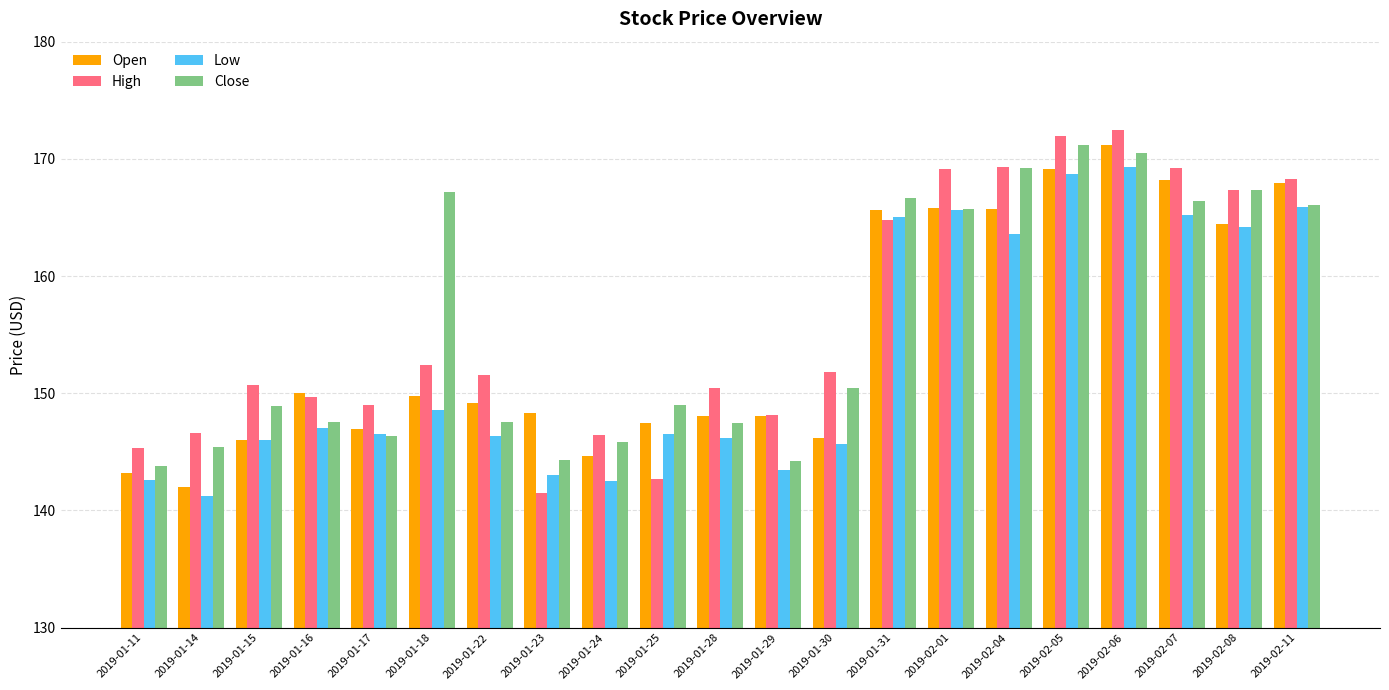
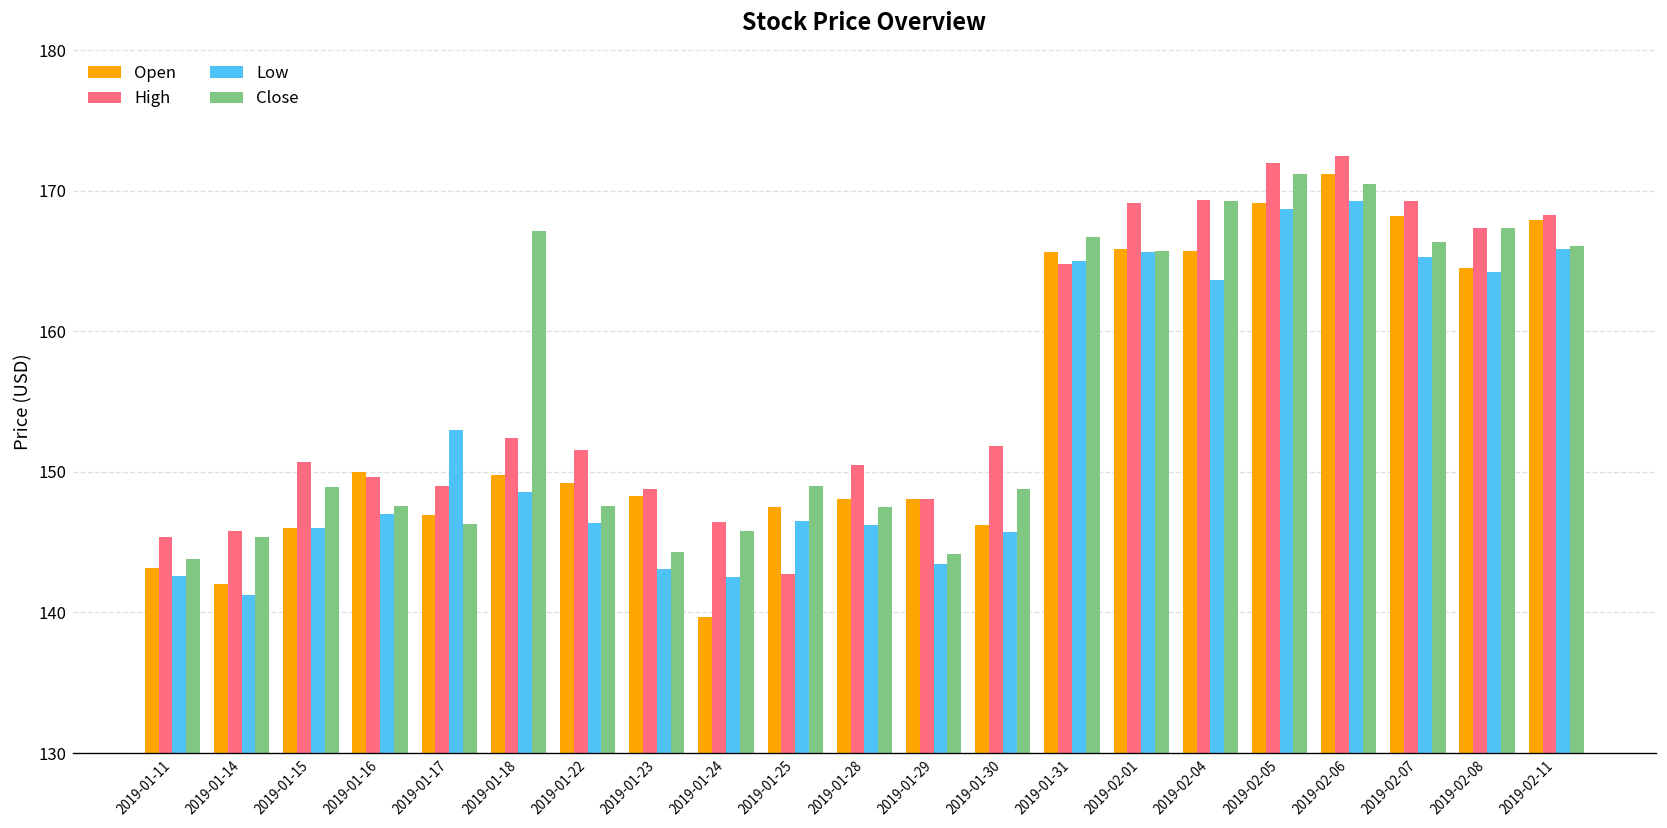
High, 2019-01-14: 146.6 -> 145.8
Low, 2019-01-17: 146.5 -> 153.0
High, 2019-01-23: 141.5 -> 148.8
Open, 2019-01-24: 144.6 -> 139.7
Close, 2019-01-30: 150.4 -> 148.8
